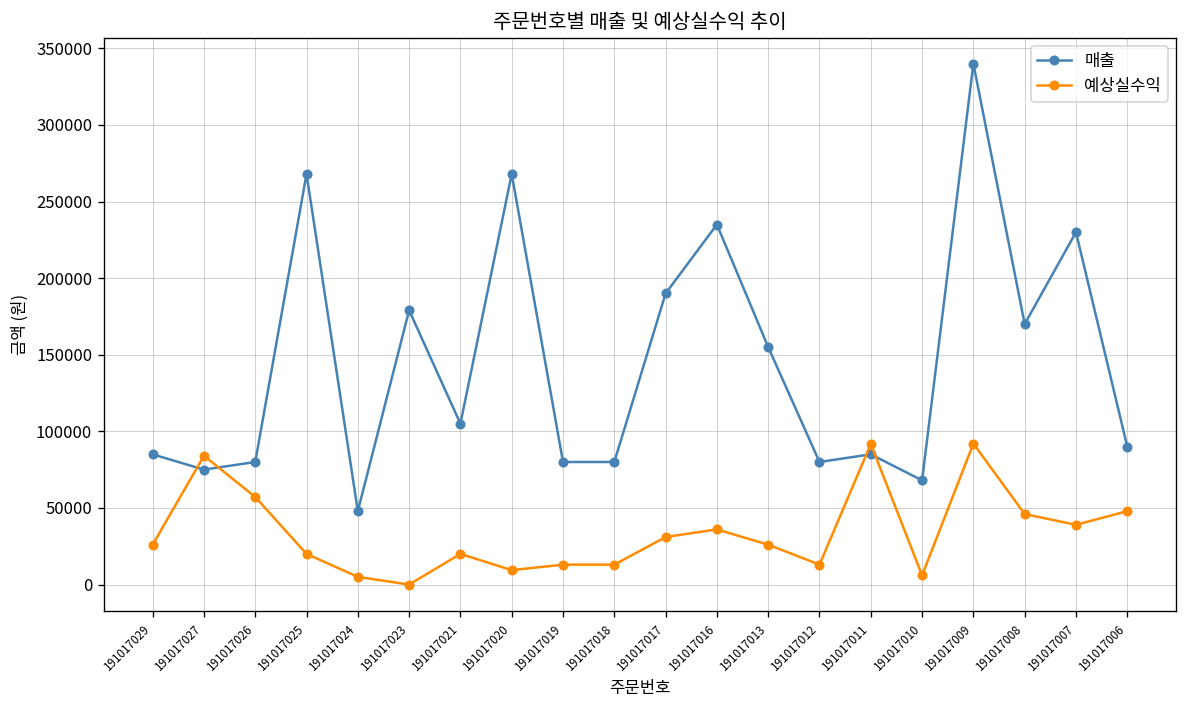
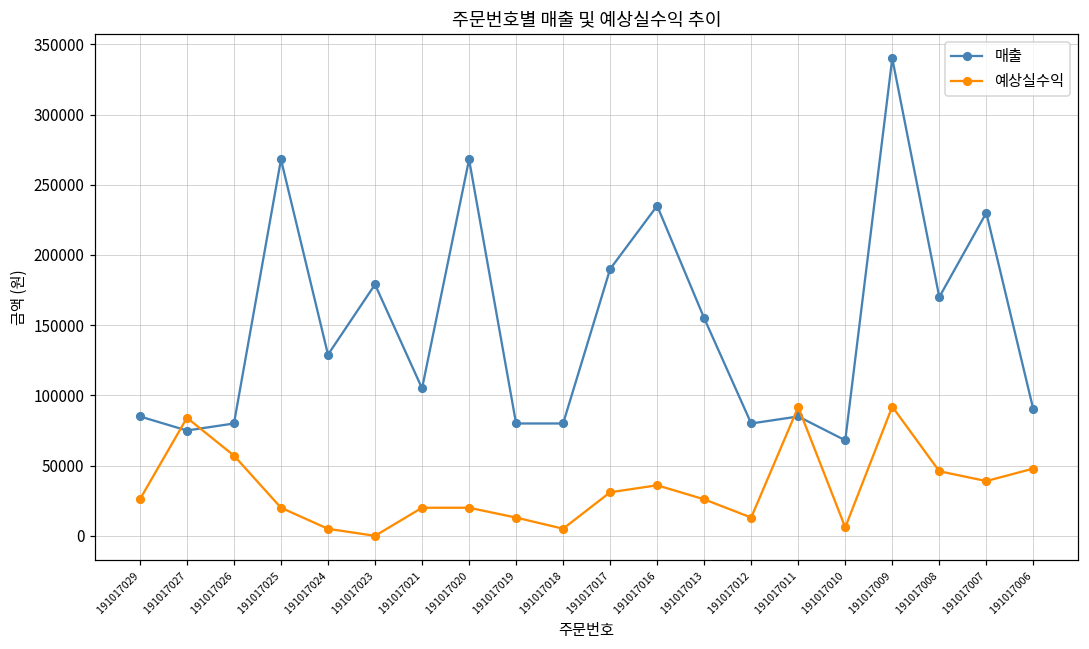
매출, 191017024: 48000 -> 129000
예상실수익, 191017020: 9000 -> 20000
예상실수익, 191017018: 13000 -> 5000
